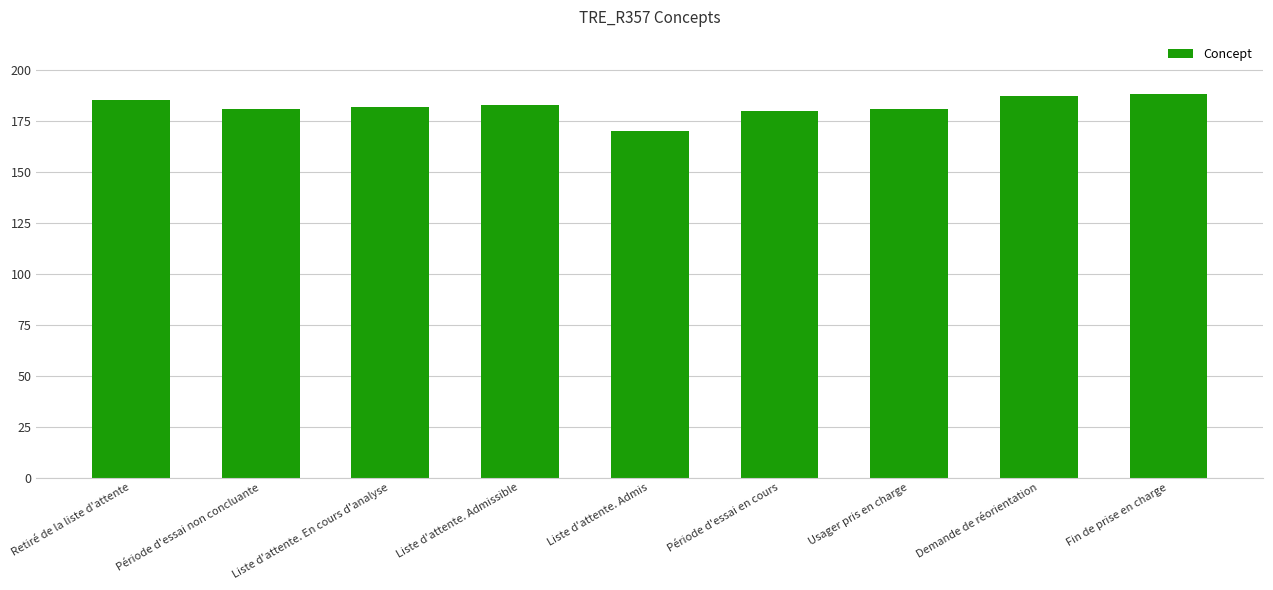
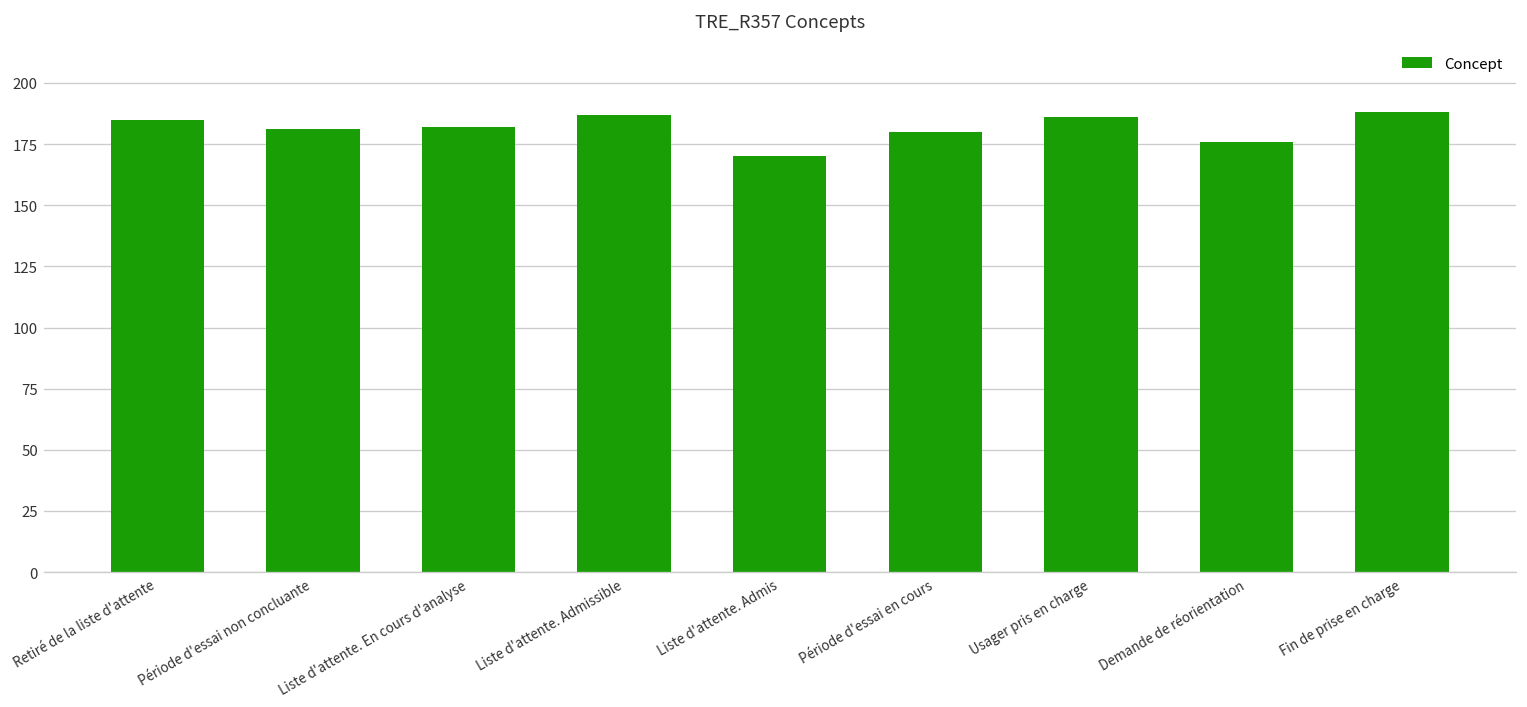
Liste d'attente. Admissible: 183 -> 187
Usager pris en charge: 181 -> 186
Demande de réorientation: 187 -> 176
